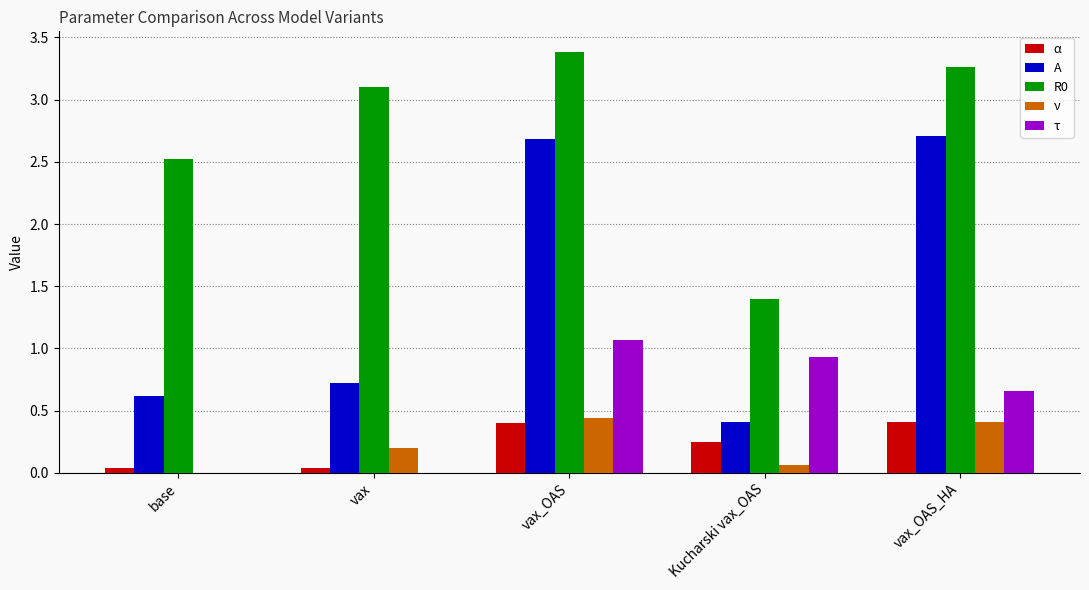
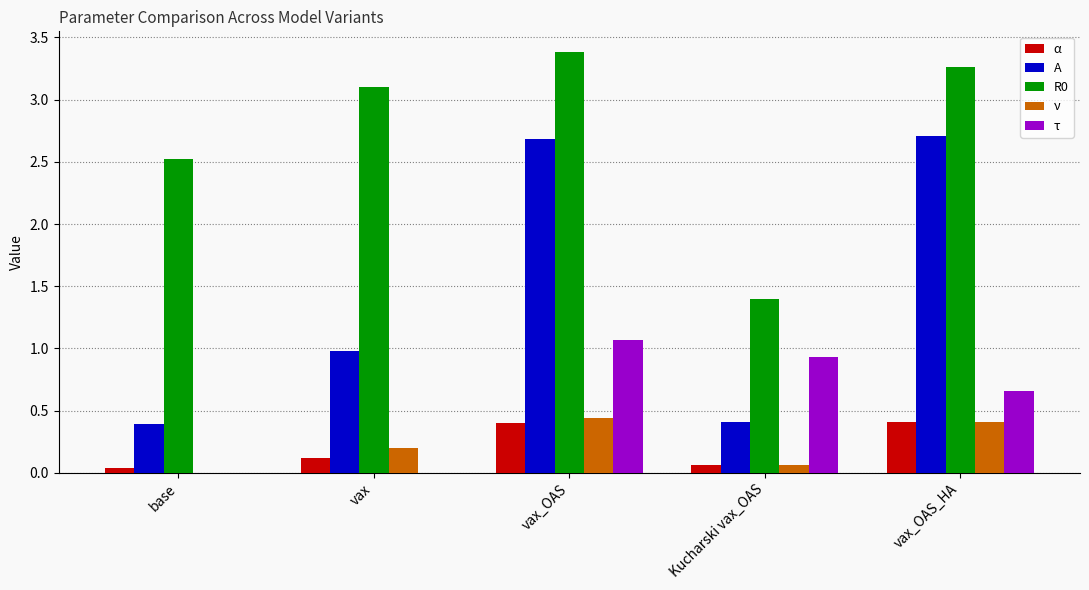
A, base: 0.62 -> 0.39
α, vax: 0.04 -> 0.12
A, vax: 0.72 -> 0.98
α, Kucharski vax_OAS: 0.25 -> 0.06
